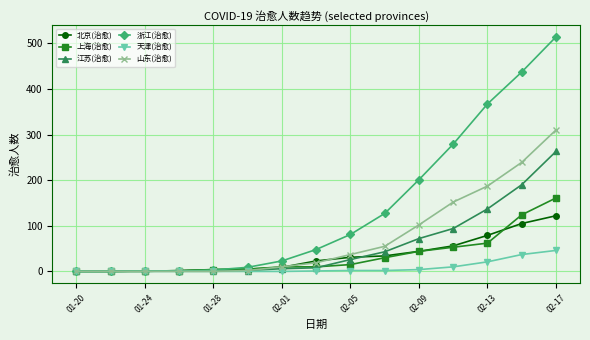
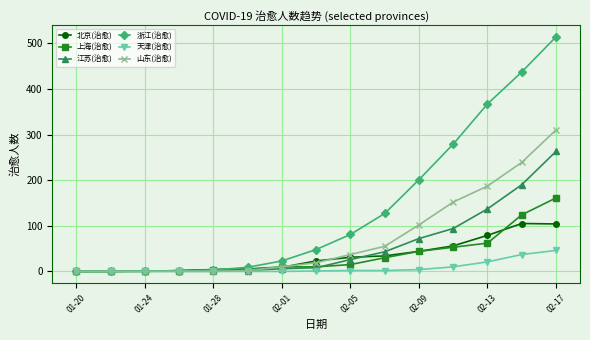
北京(治愈), 02-17: 120 -> 100
